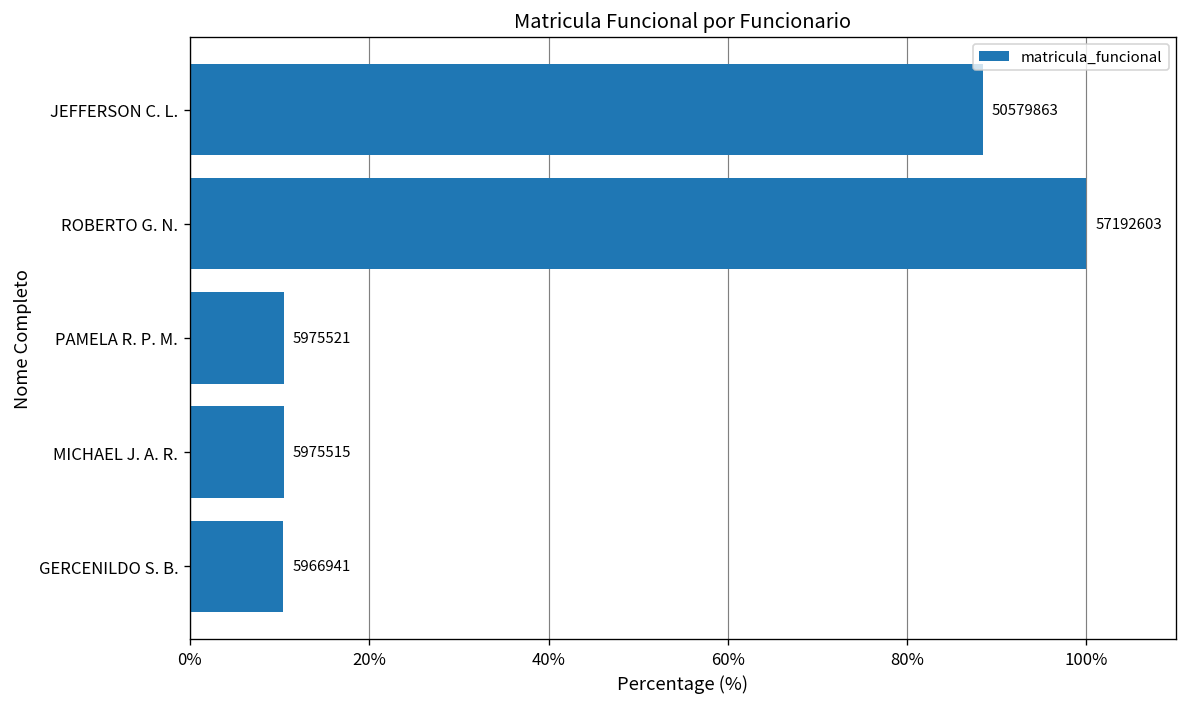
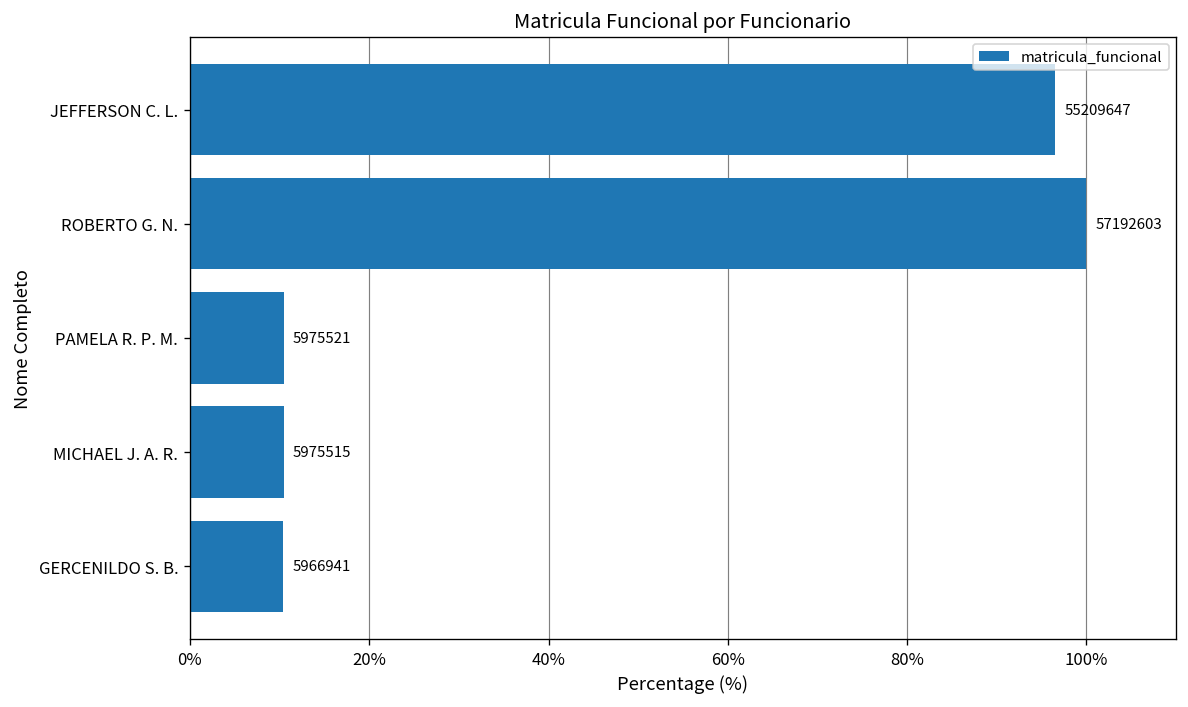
JEFFERSON C. L.: 50579863 -> 55209647
